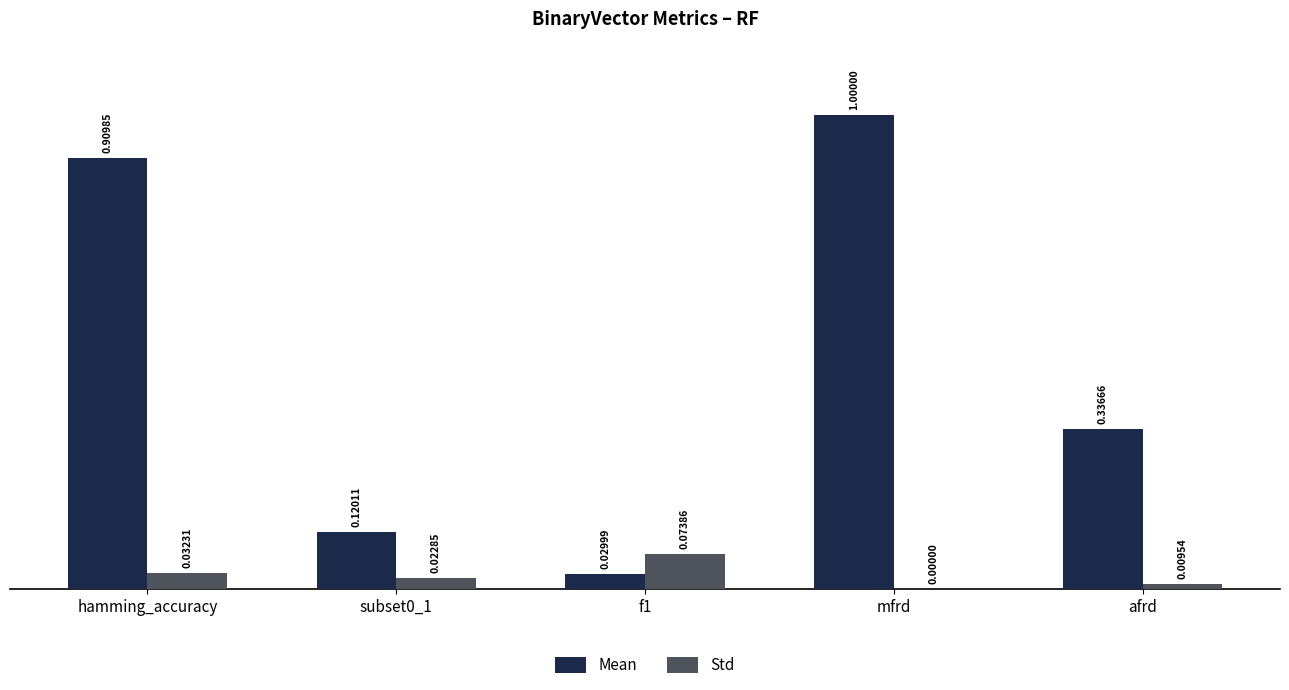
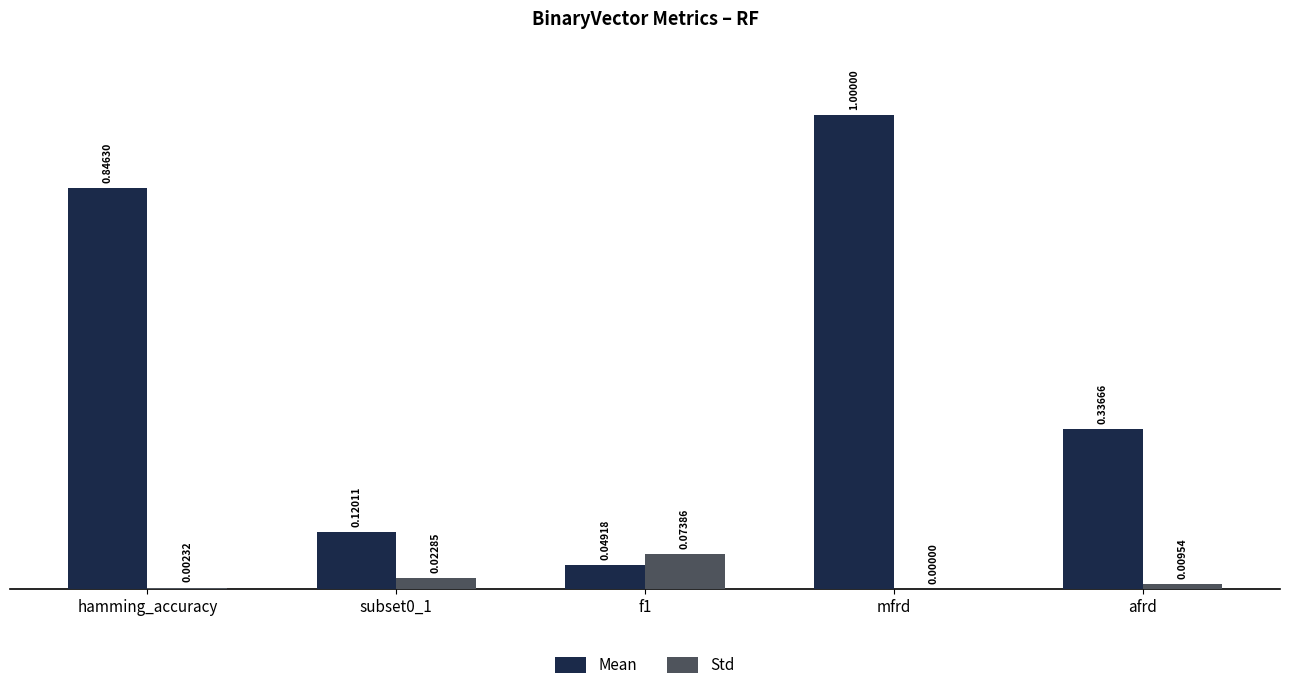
Mean, hamming_accuracy: 0.90985 -> 0.84630
Std, hamming_accuracy: 0.03231 -> 0.00232
Mean, f1: 0.02999 -> 0.04918
